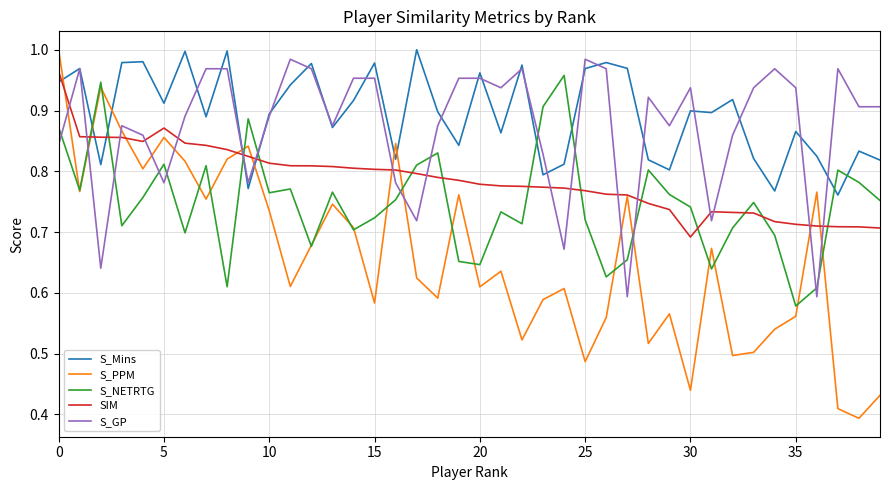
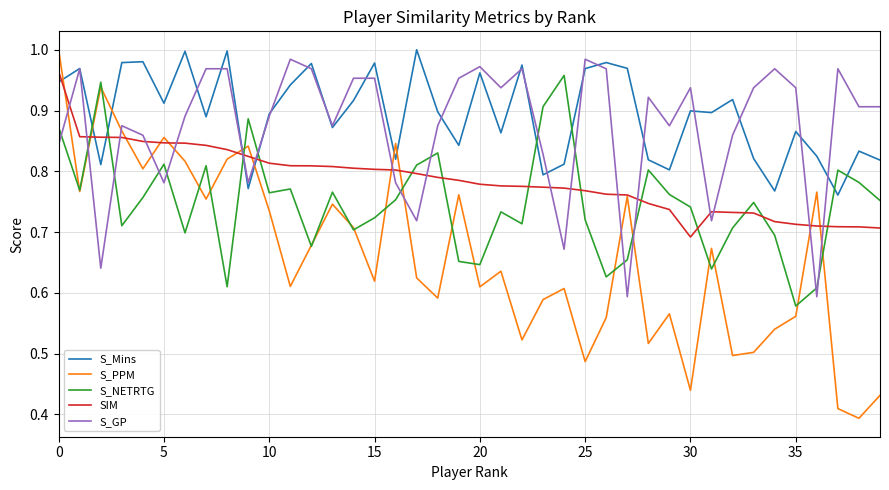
SIM, 5: 0.87 -> 0.85
S_PPM, 15: 0.58 -> 0.62
S_GP, 20: 0.95 -> 0.97
